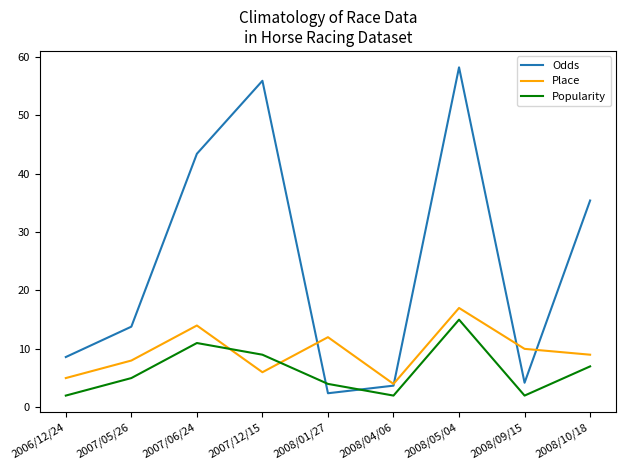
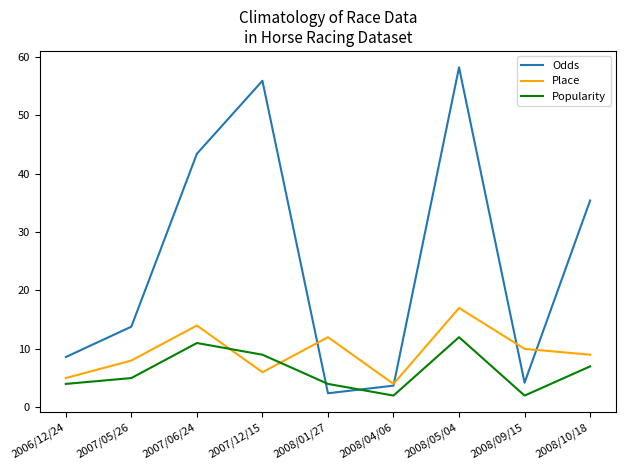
Popularity, 2006/12/24: 2 -> 4
Popularity, 2008/05/04: 15 -> 12
